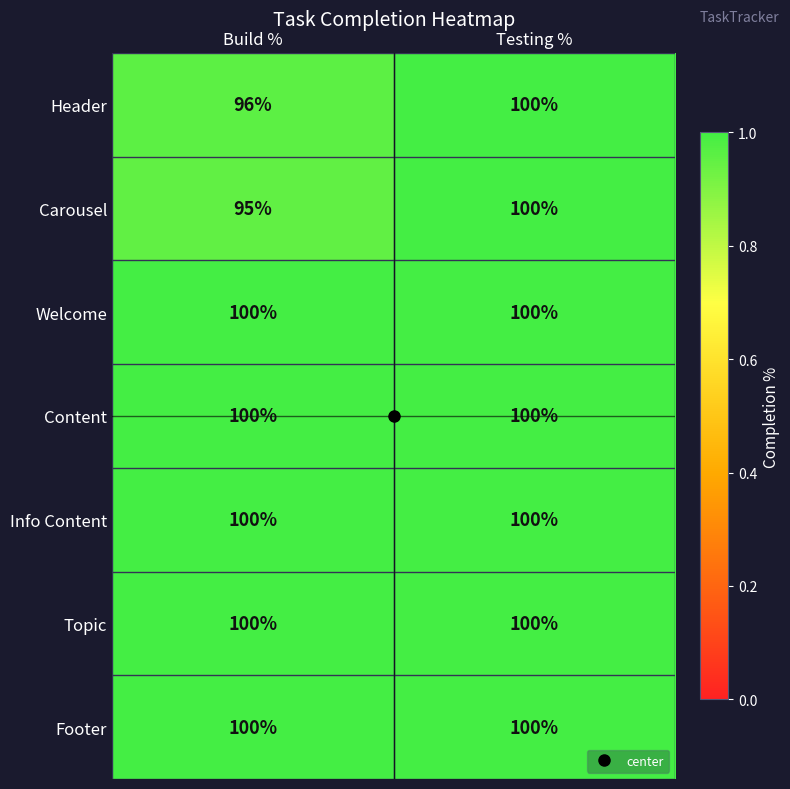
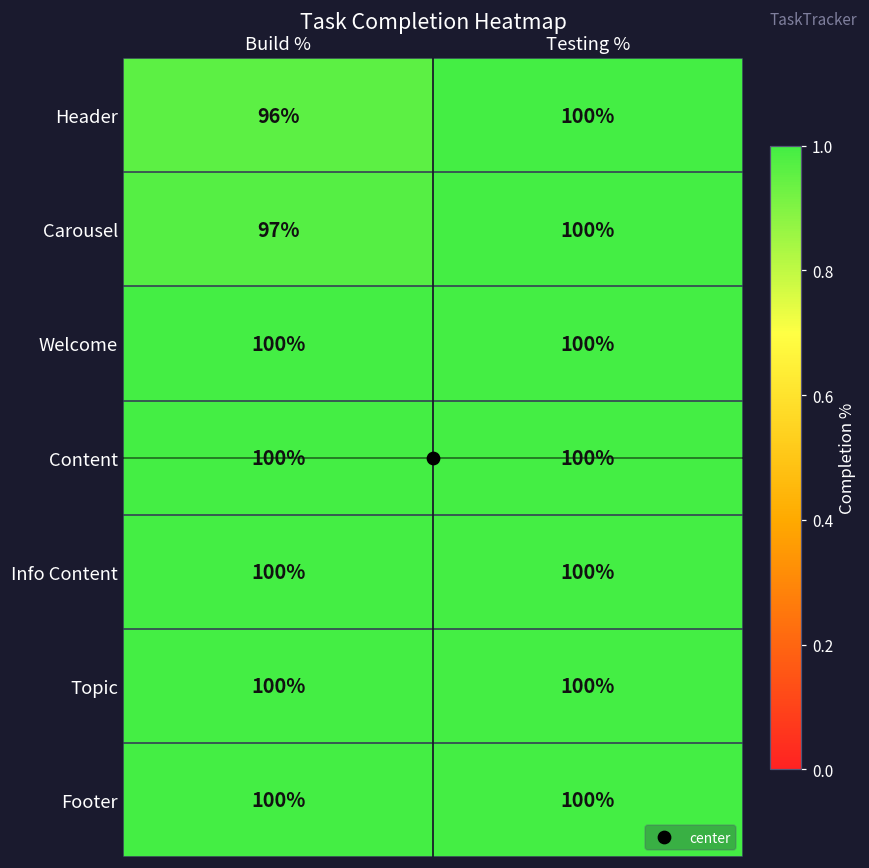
Carousel, Build %: 95% -> 97%
